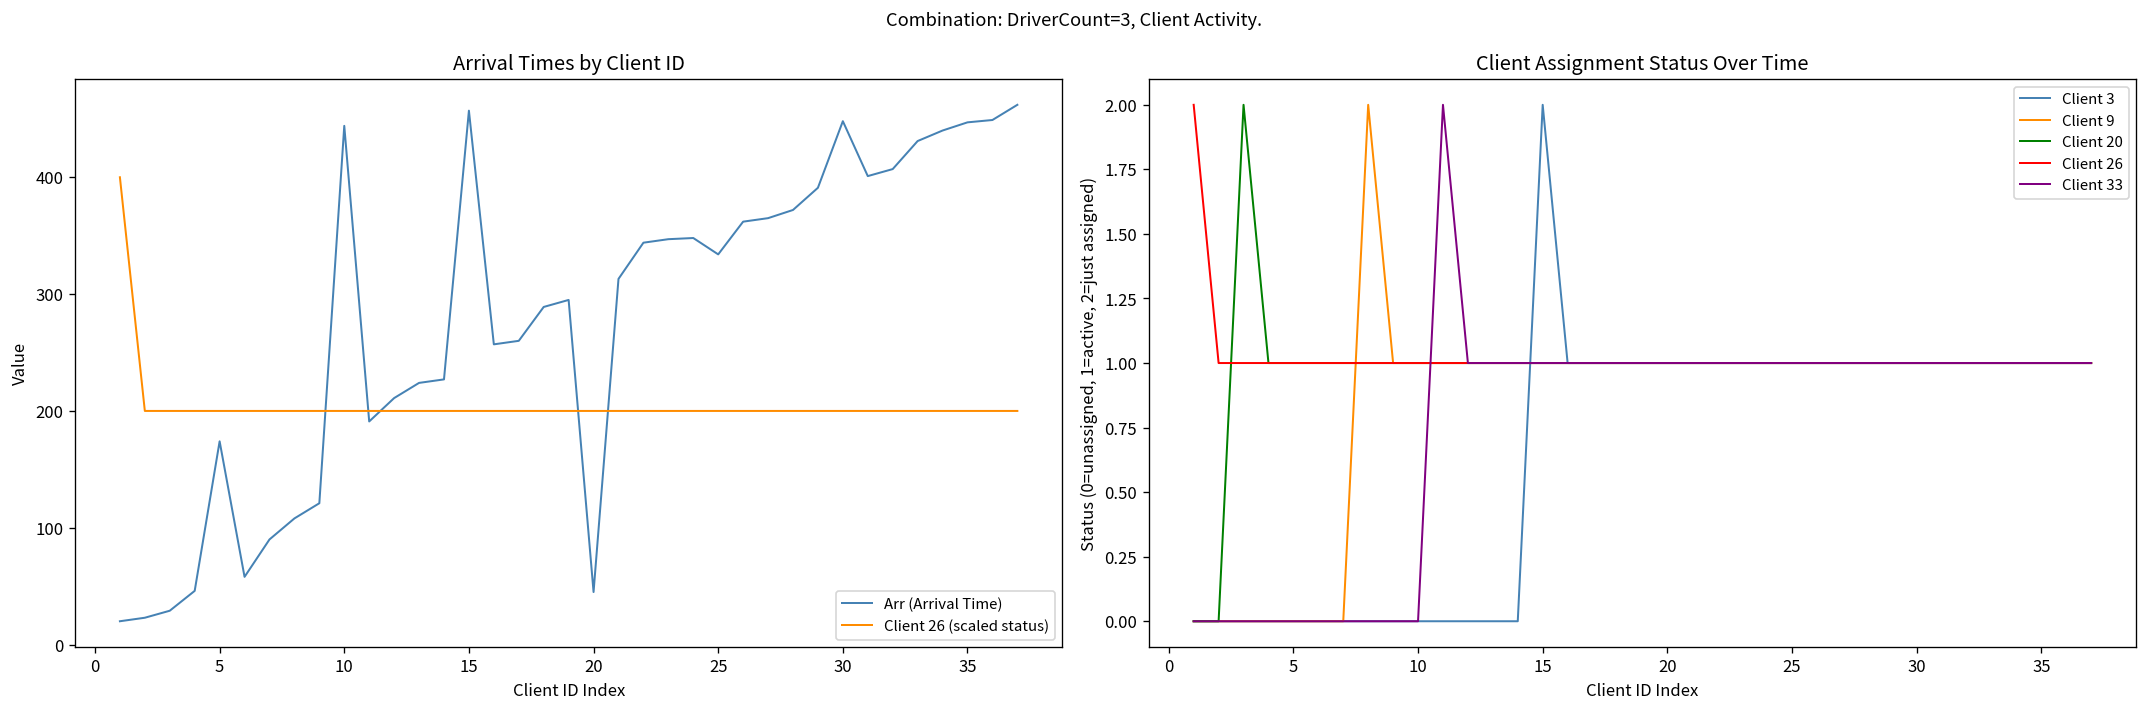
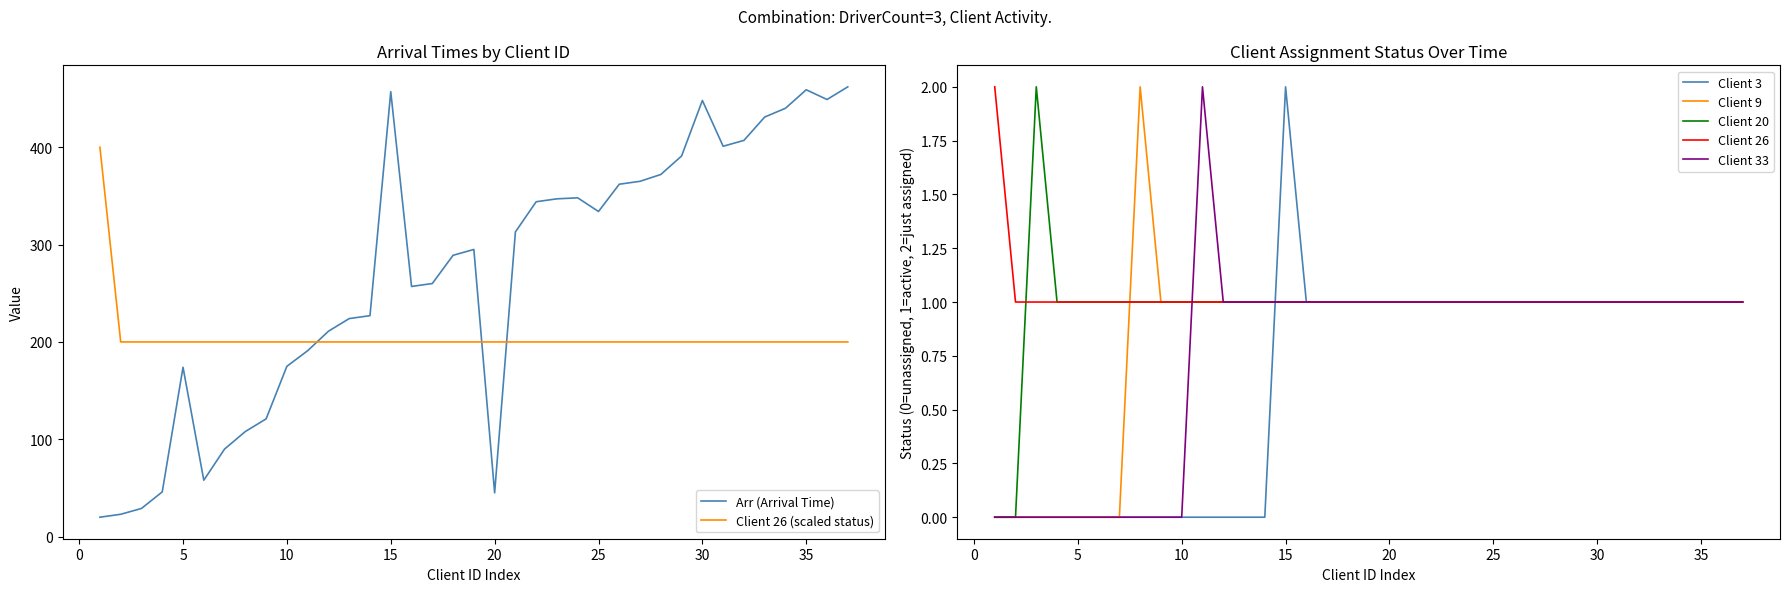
Arrival Times by Client ID, Arr (Arrival Time), 10: 440 -> 180
Arrival Times by Client ID, Arr (Arrival Time), 35: 450 -> 460
